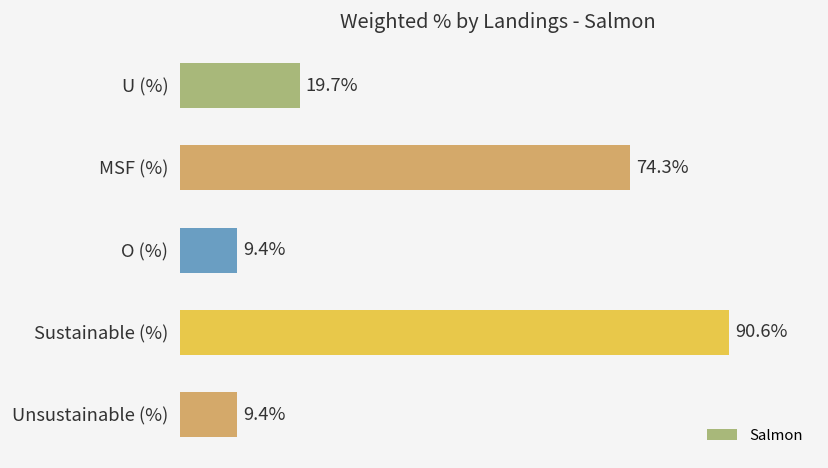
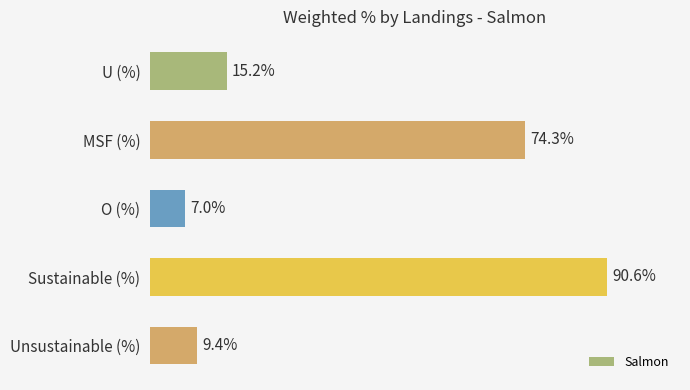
U (%): 19.7% -> 15.2%
O (%): 9.4% -> 7.0%
